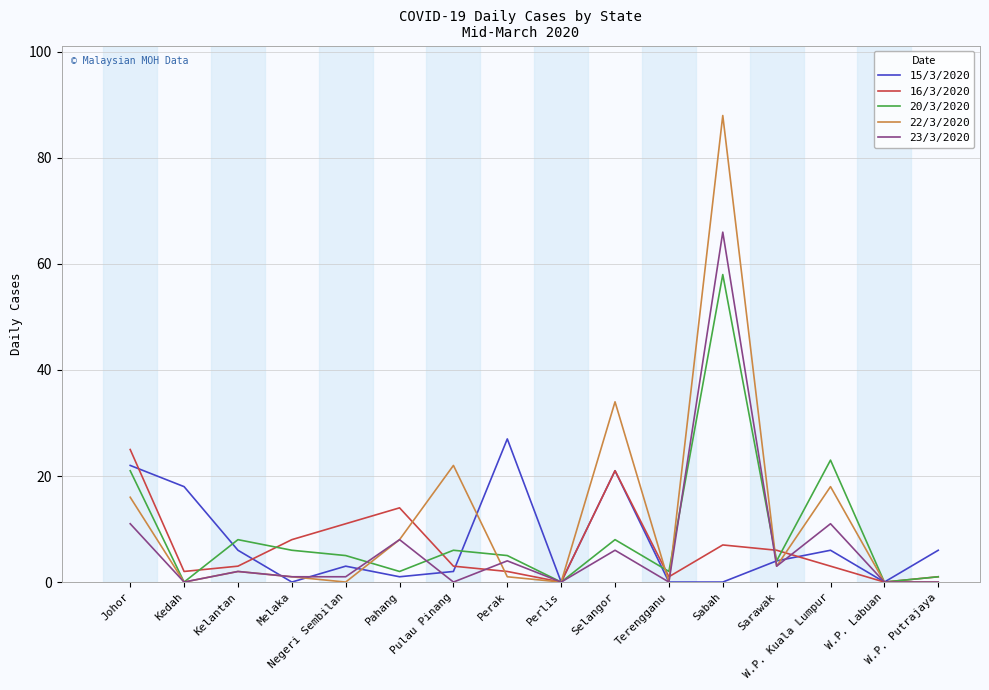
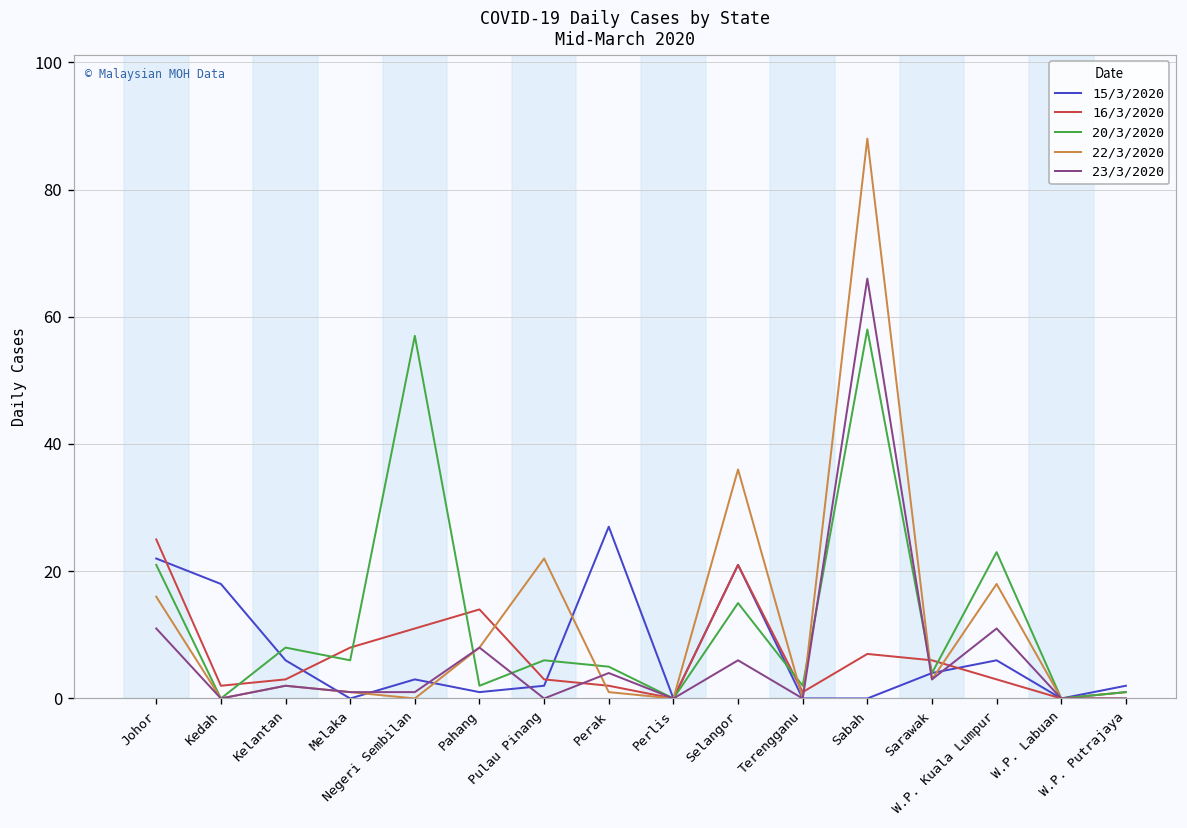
20/3/2020, Negeri Sembilan: 5 -> 57
20/3/2020, Selangor: 8 -> 15
22/3/2020, Selangor: 34 -> 36
15/3/2020, W.P. Putrajaya: 6 -> 2
